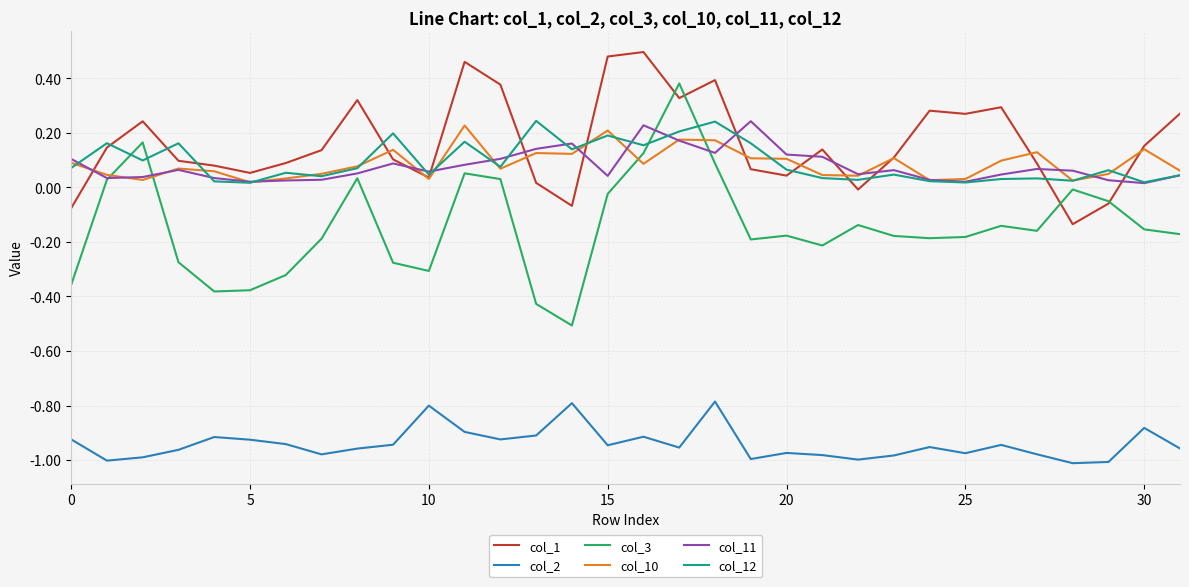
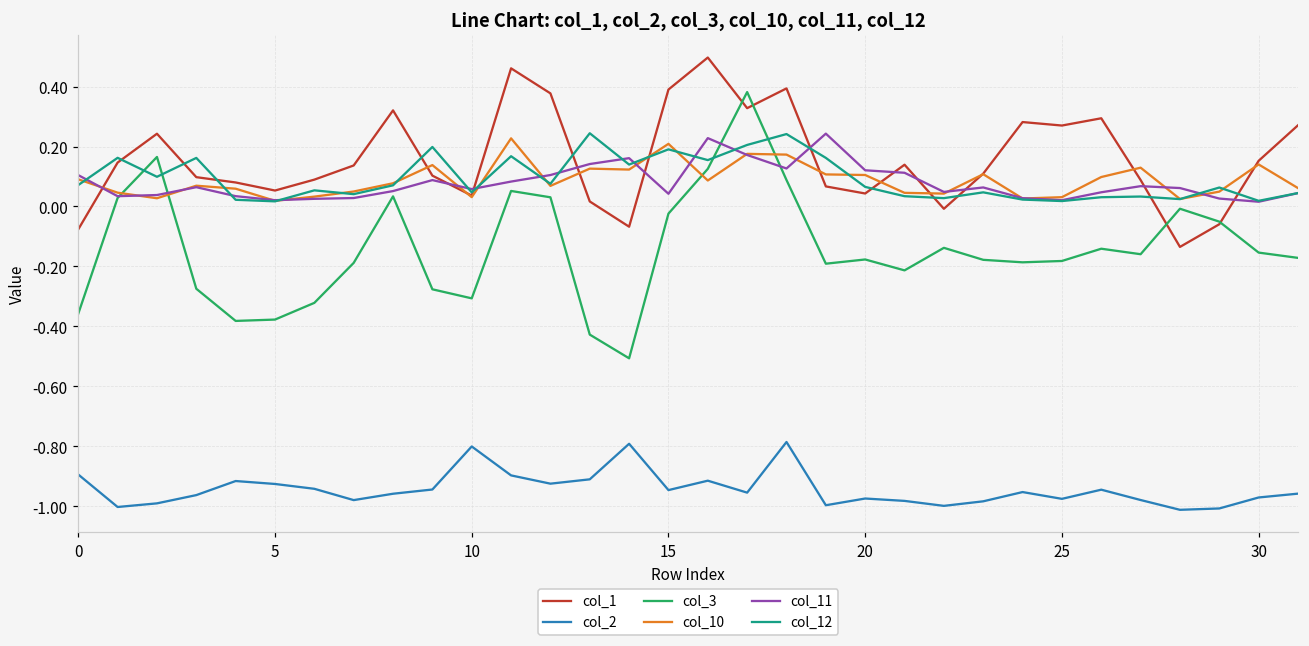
col_2, 0: -0.92 -> -0.89
col_1, 15: 0.48 -> 0.39
col_2, 30: -0.88 -> -0.97
